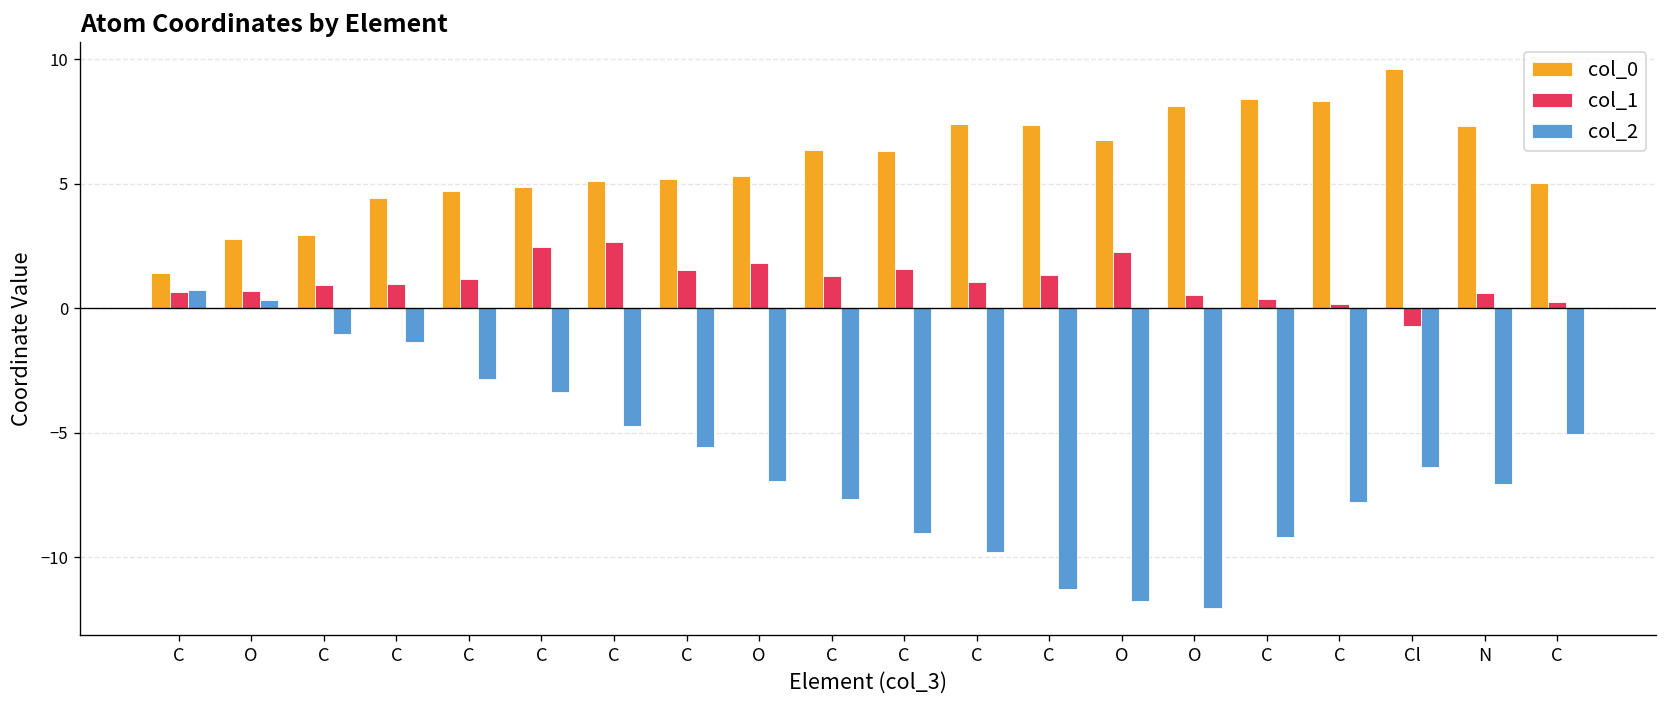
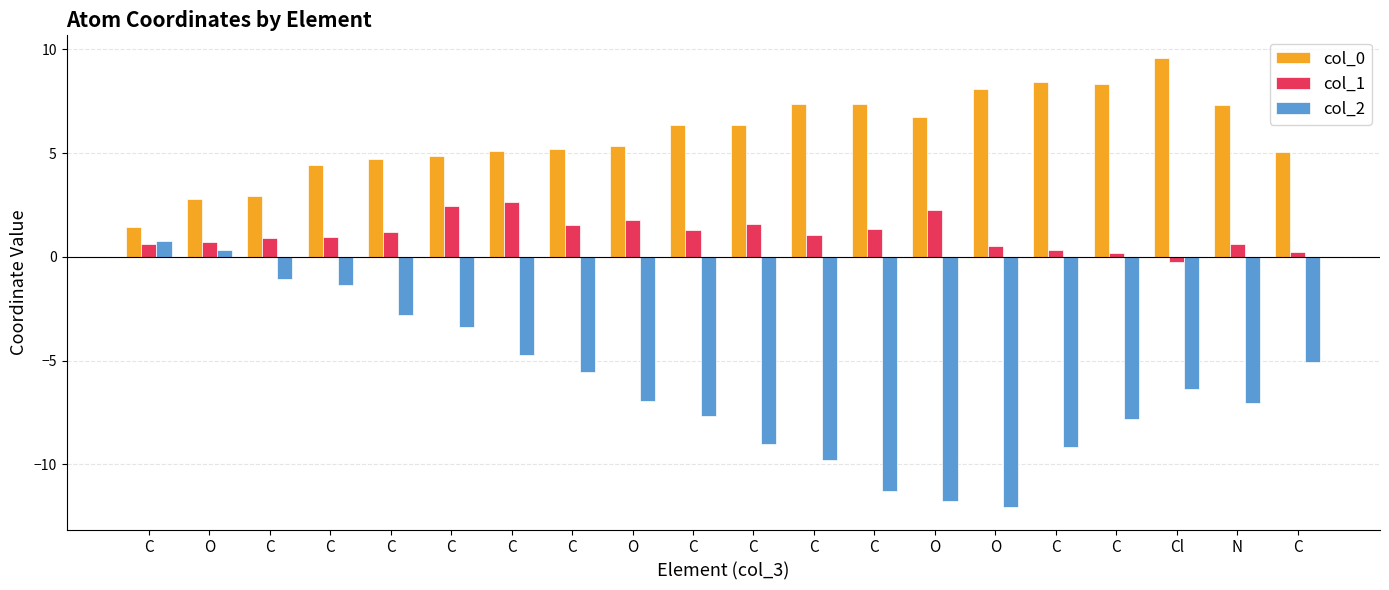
col_1, Cl: -0.7 -> -0.3
